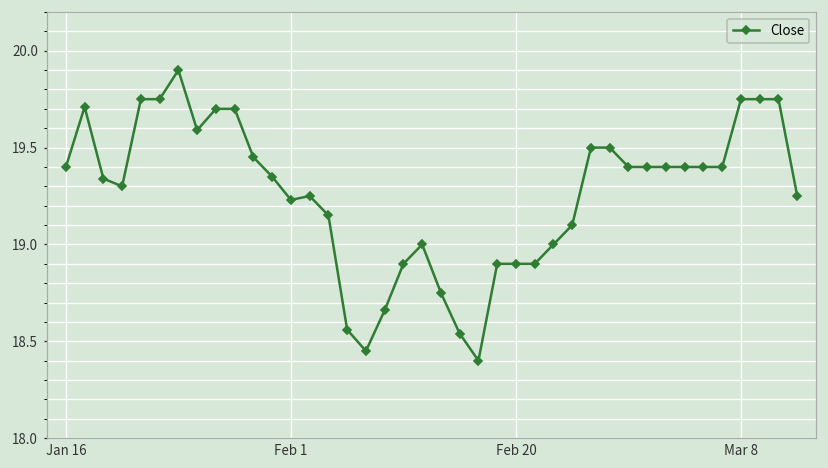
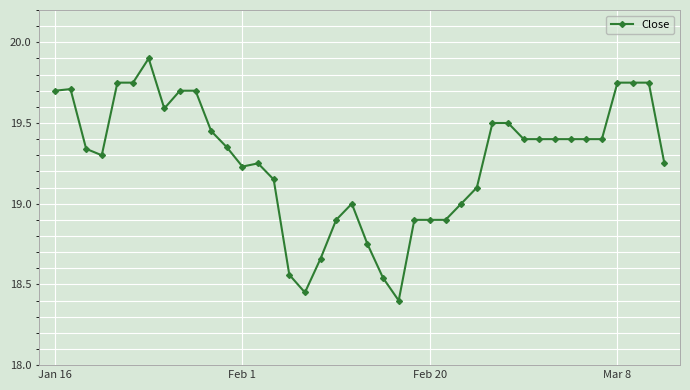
Jan 16: 19.4 -> 19.7
